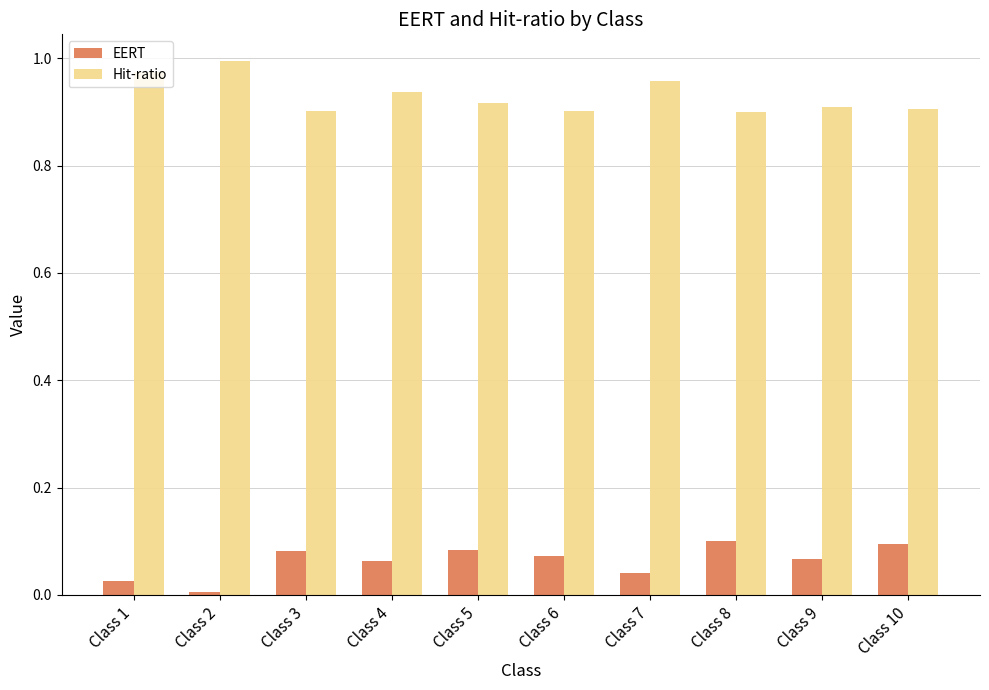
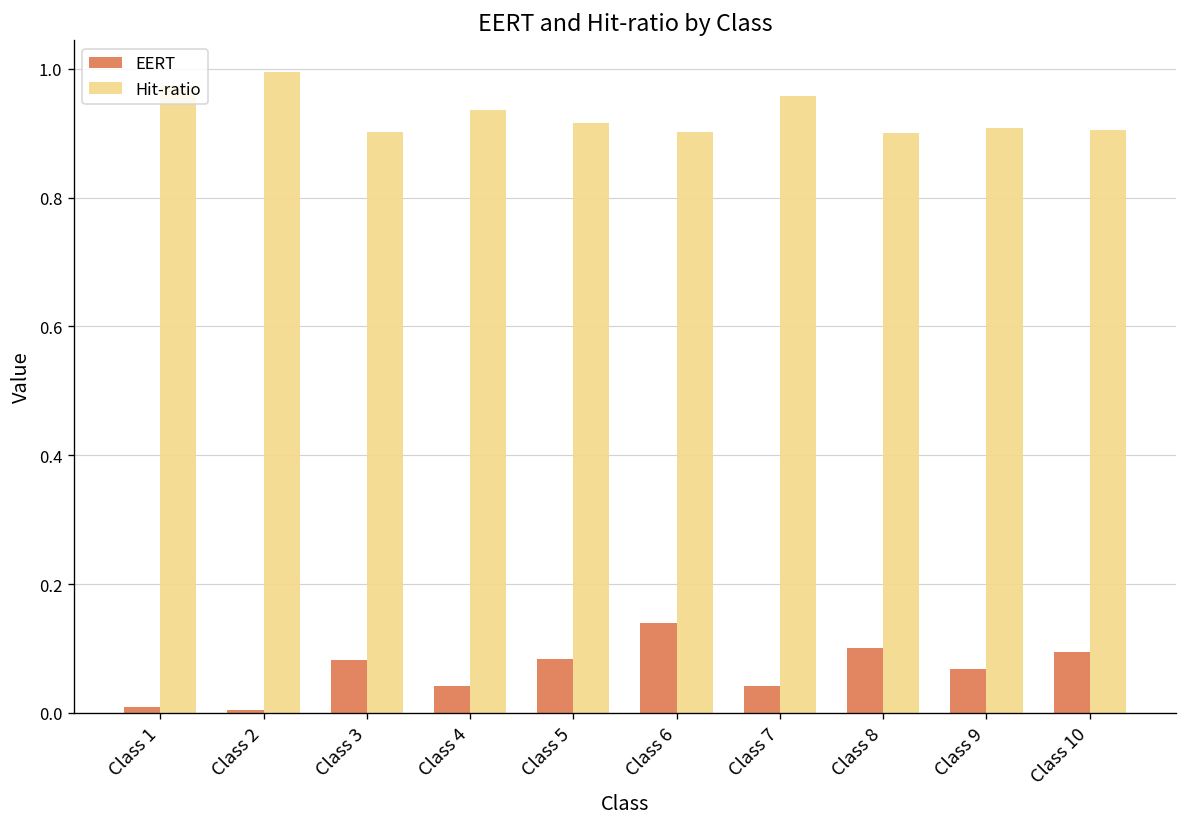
EERT, Class 1: 0.03 -> 0.01
EERT, Class 4: 0.06 -> 0.04
EERT, Class 6: 0.07 -> 0.14
